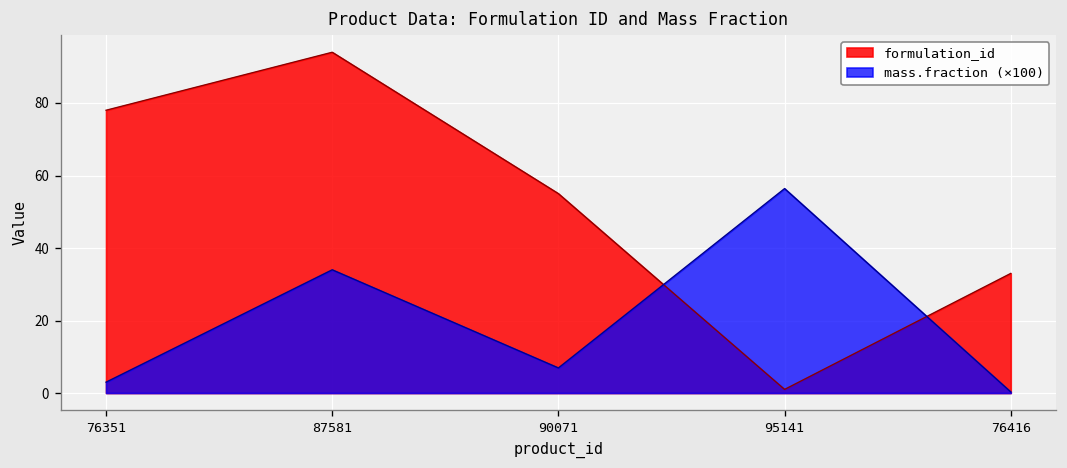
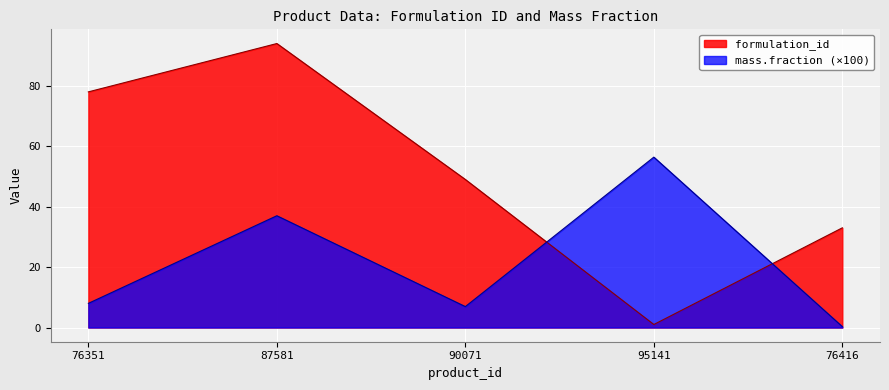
mass.fraction (×100), 76351: 3 -> 8
mass.fraction (×100), 87581: 34 -> 37
formulation_id, 90071: 55 -> 49
